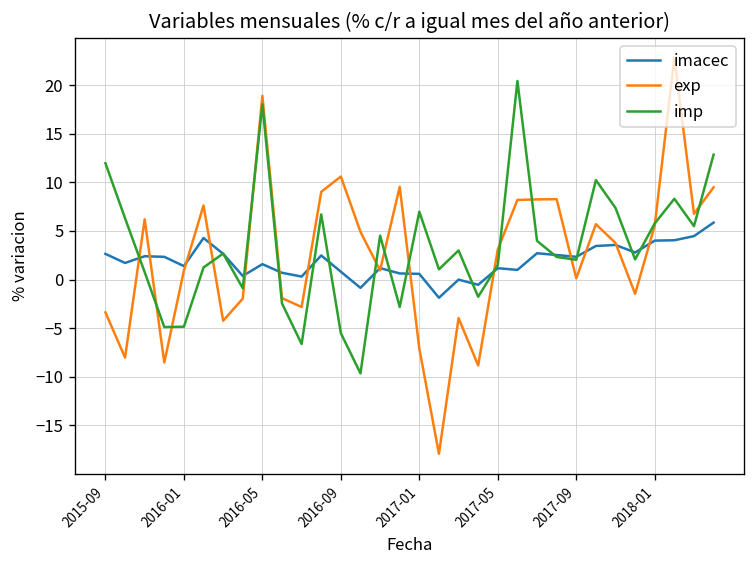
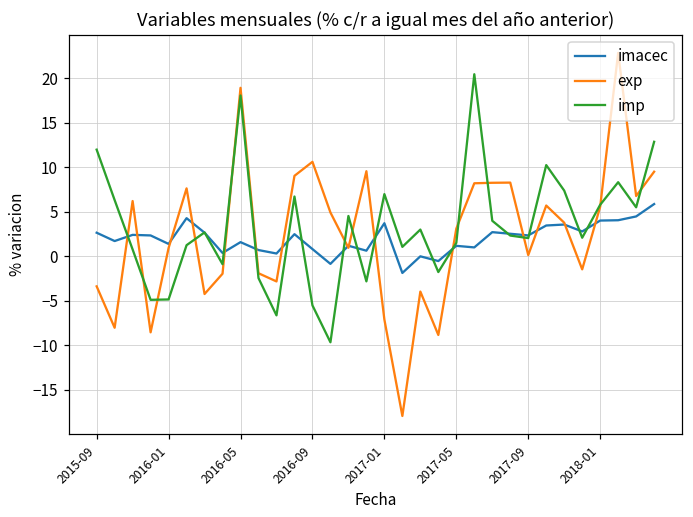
imacec, 2017-01: 1 -> 4
